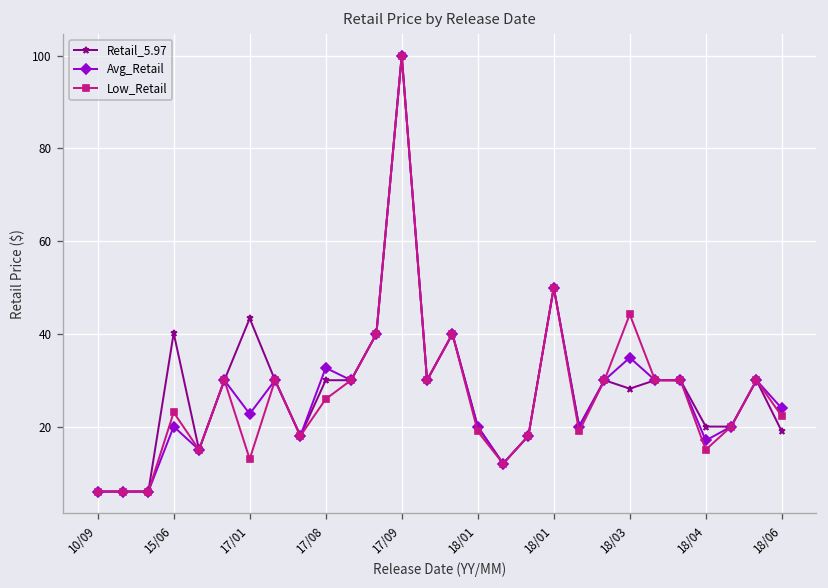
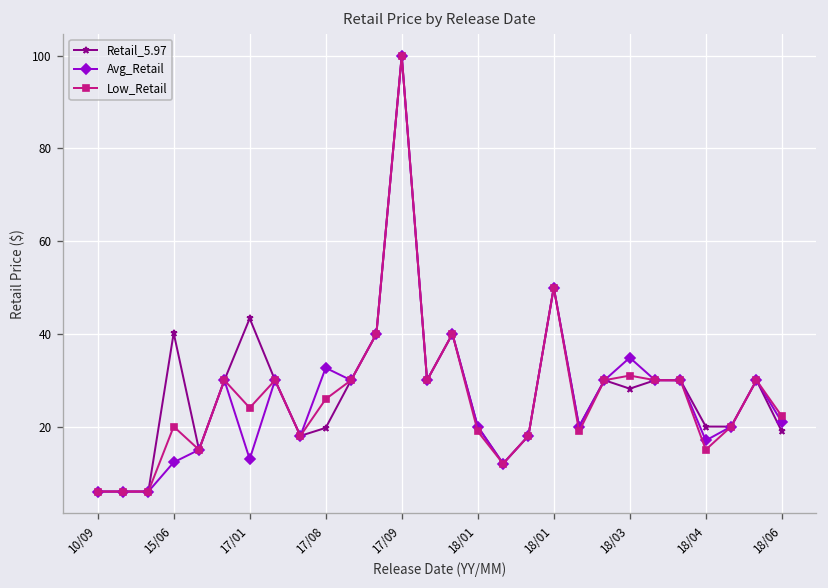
Avg_Retail, 15/06: 20 -> 12
Low_Retail, 15/06: 23 -> 20
Avg_Retail, 17/01: 23 -> 13
Low_Retail, 17/01: 13 -> 24
Retail_5.97, 17/08: 30 -> 20
Low_Retail, 18/03: 44 -> 31
Avg_Retail, 18/06: 24 -> 21
